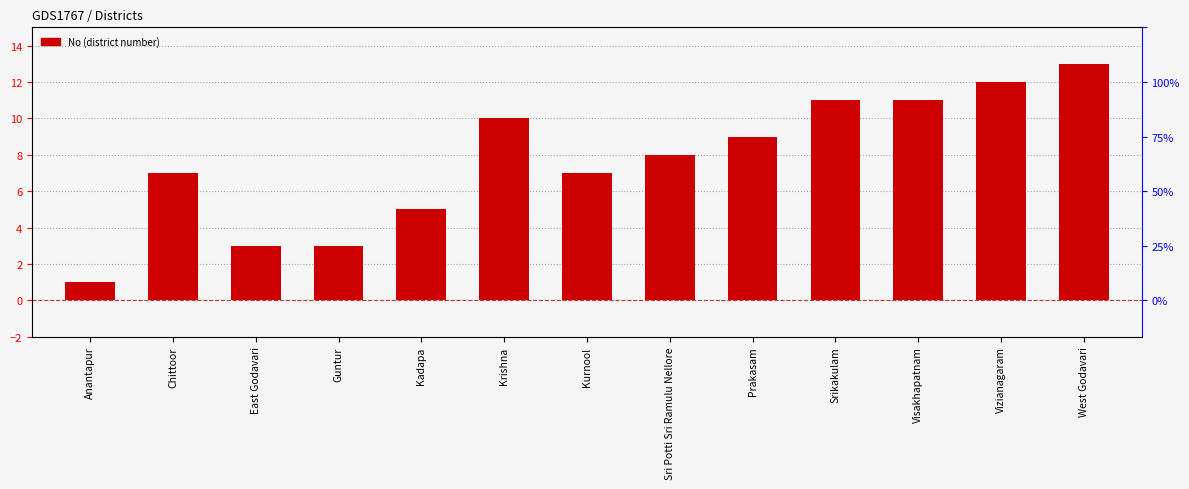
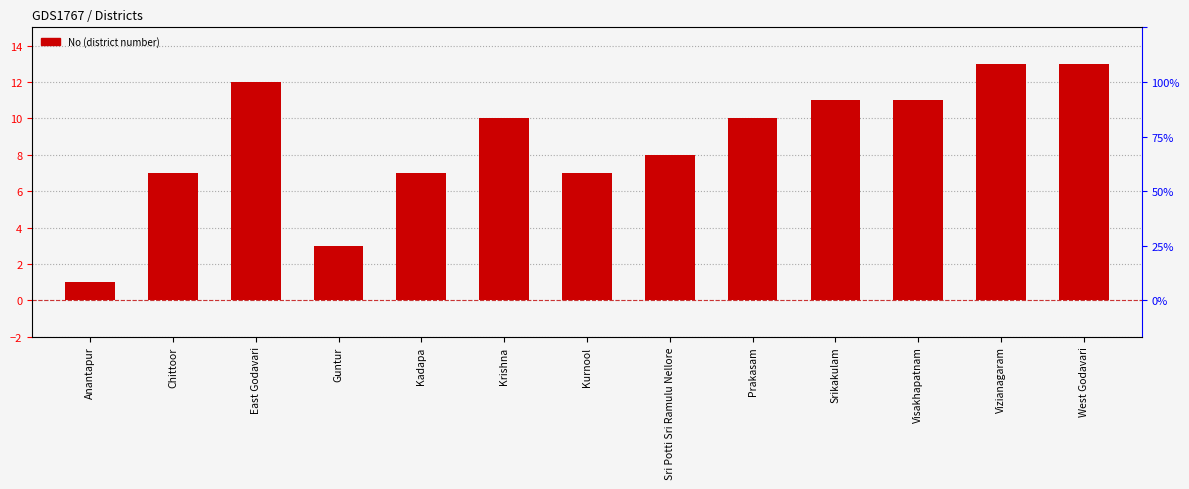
East Godavari: 3 -> 12
Kadapa: 5 -> 7
Prakasam: 9 -> 10
Vizianagaram: 12 -> 13
